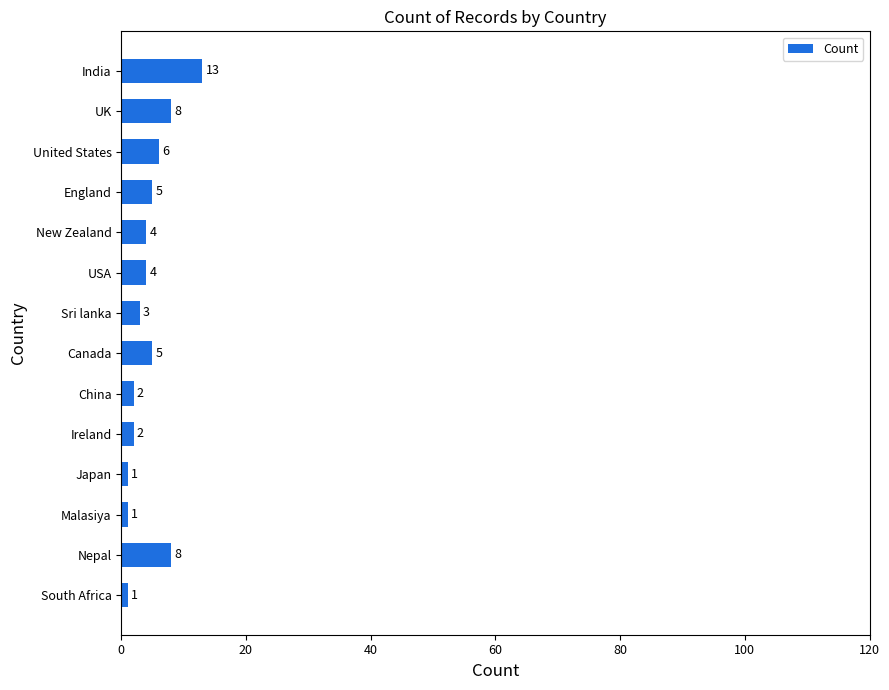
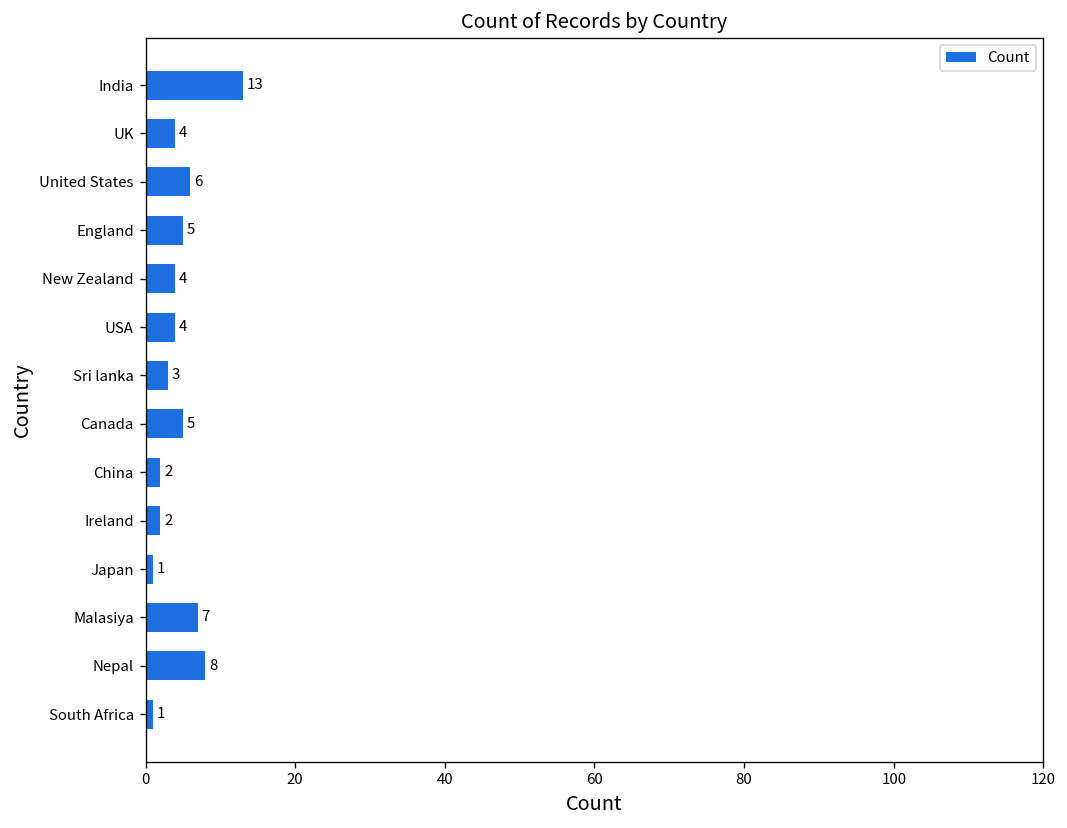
UK: 8 -> 4
Malasiya: 1 -> 7
